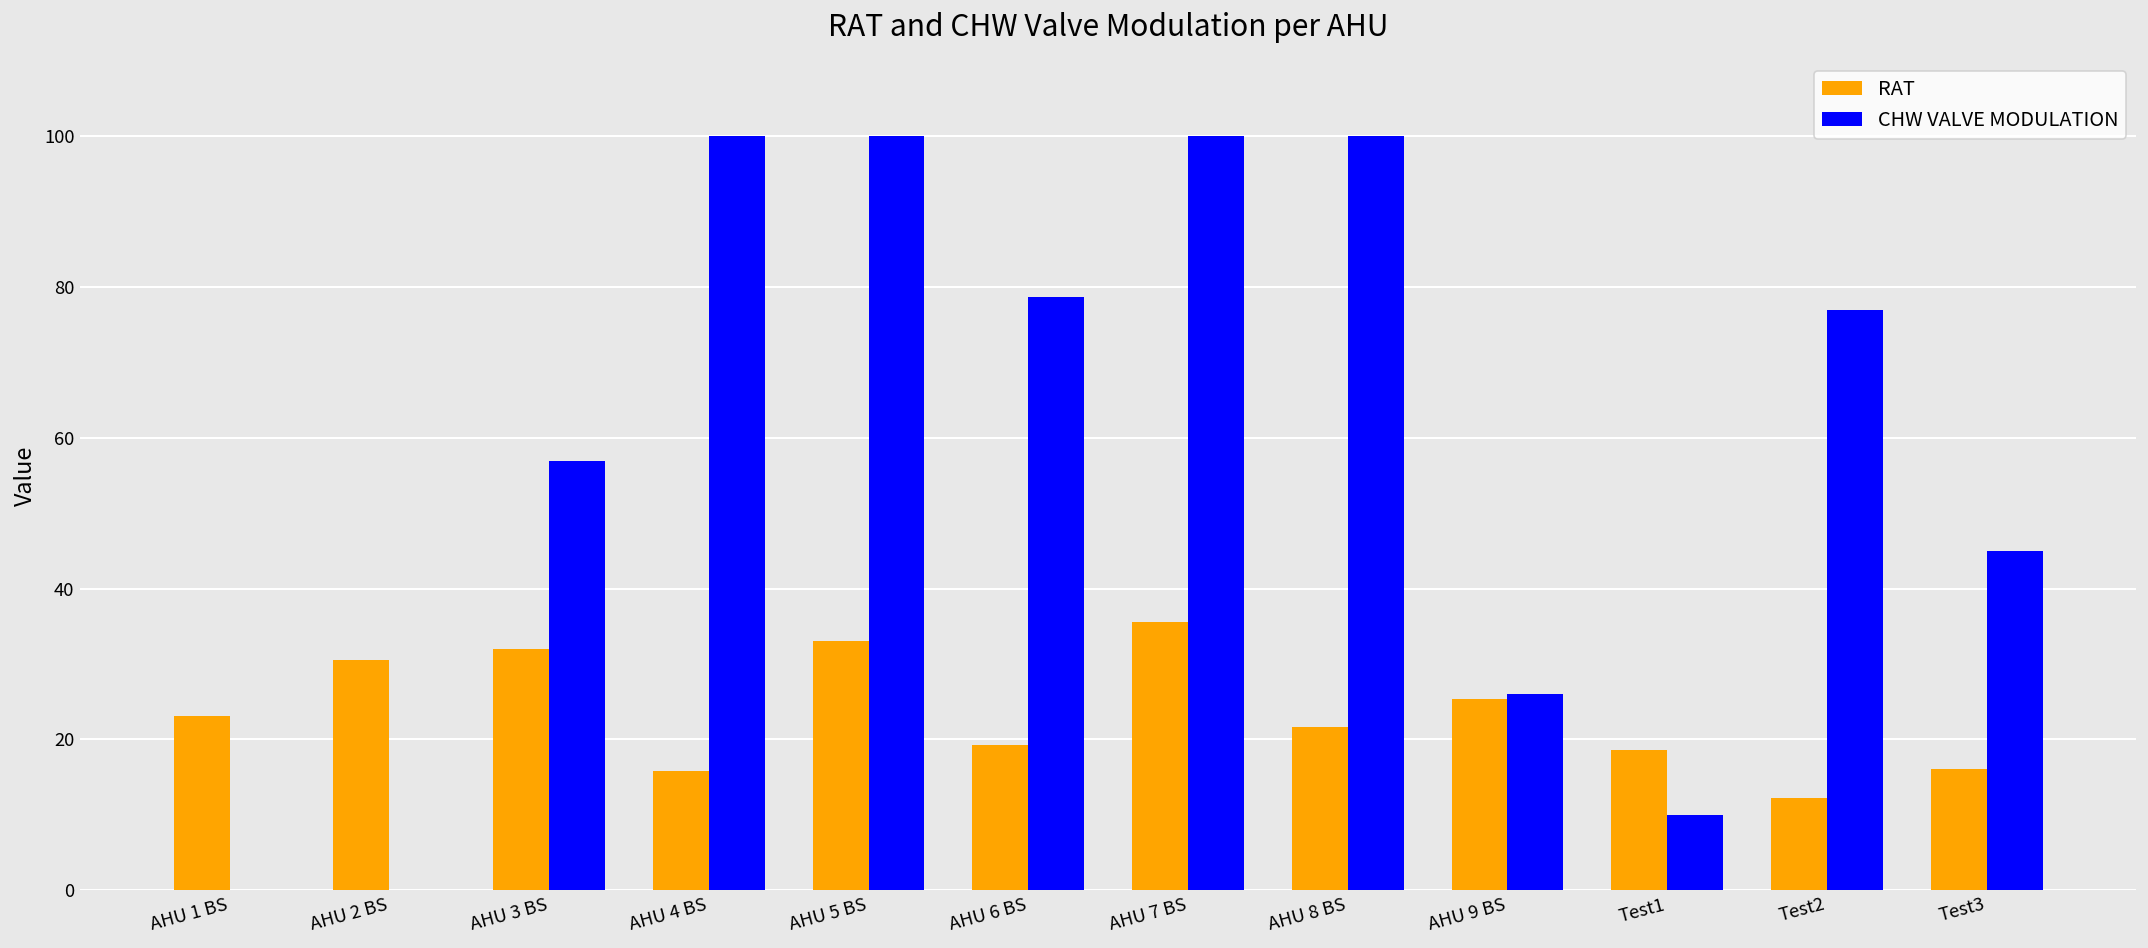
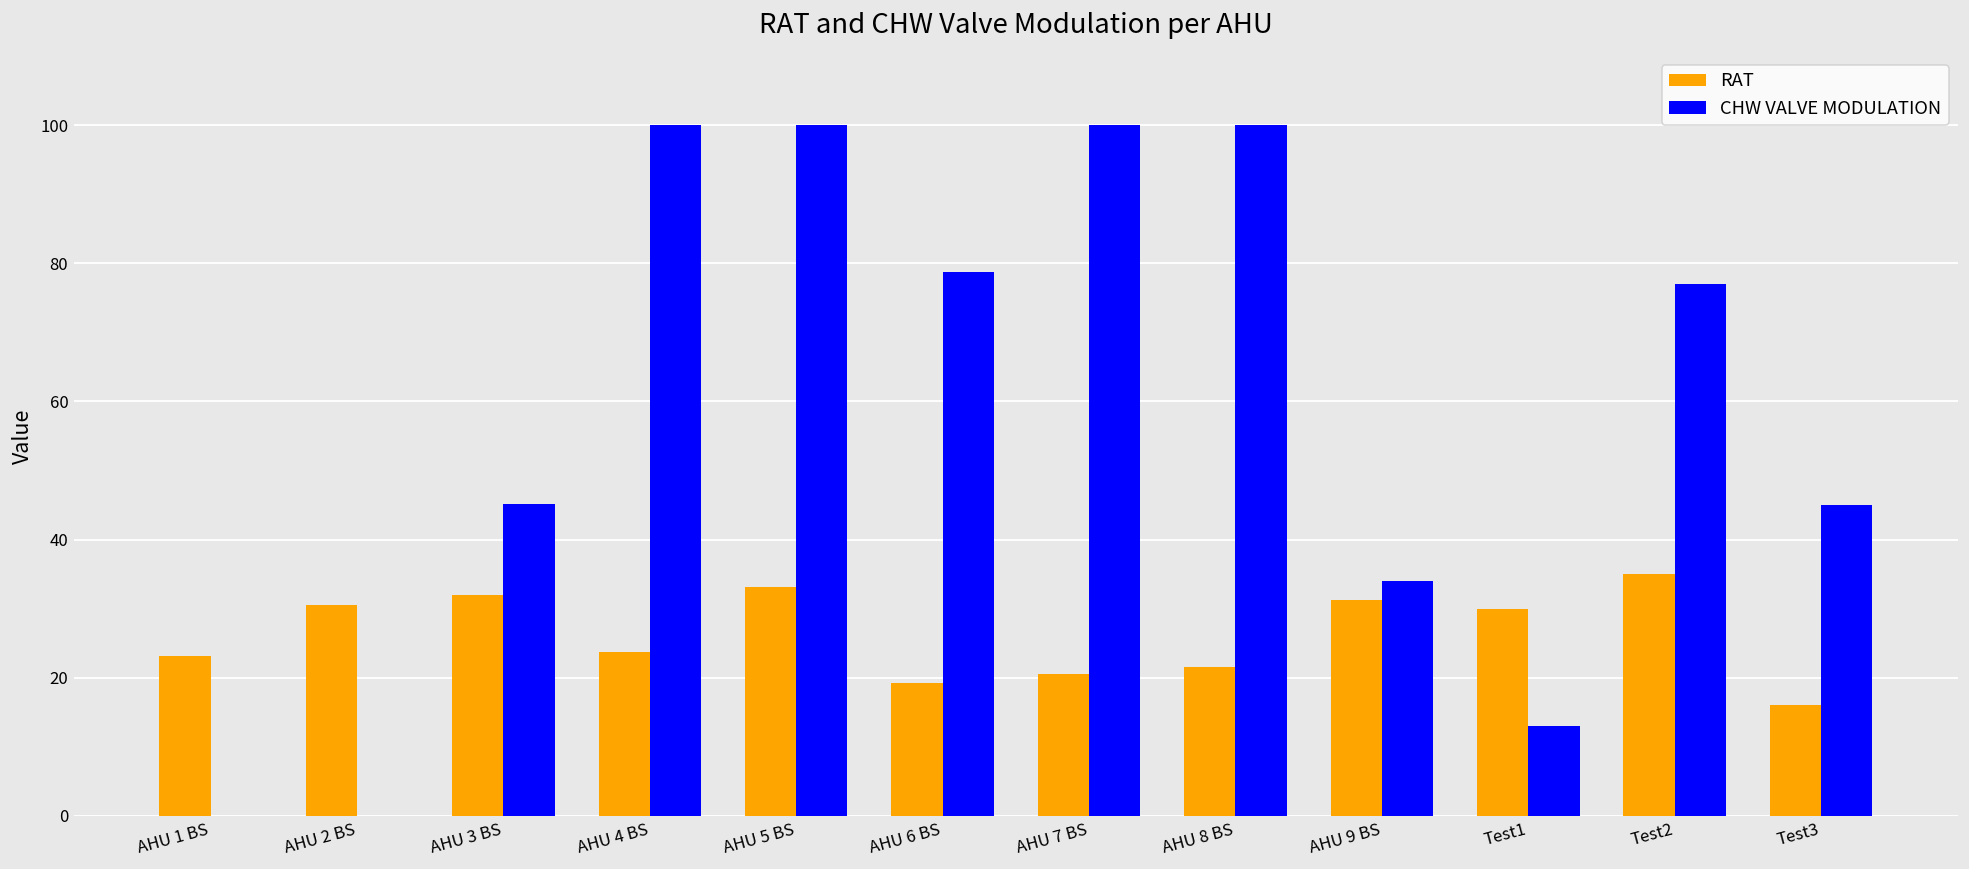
CHW VALVE MODULATION, AHU 3 BS: 57 -> 45
RAT, AHU 4 BS: 16 -> 24
RAT, AHU 7 BS: 36 -> 21
RAT, AHU 9 BS: 25 -> 31
CHW VALVE MODULATION, AHU 9 BS: 26 -> 34
RAT, Test1: 19 -> 30
CHW VALVE MODULATION, Test1: 10 -> 13
RAT, Test2: 12 -> 35
